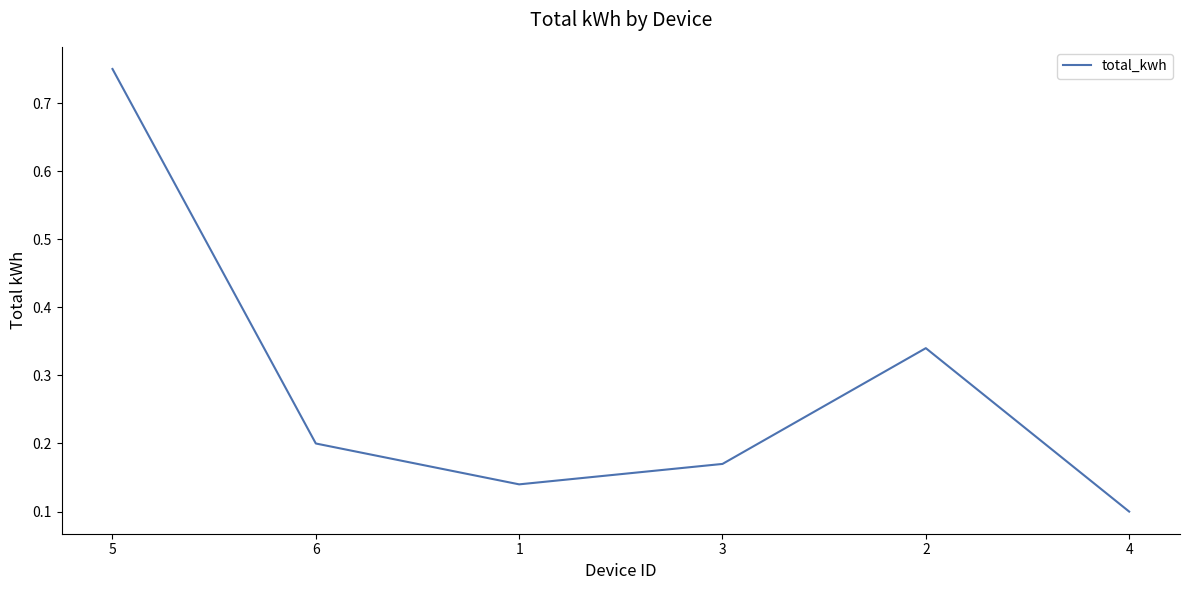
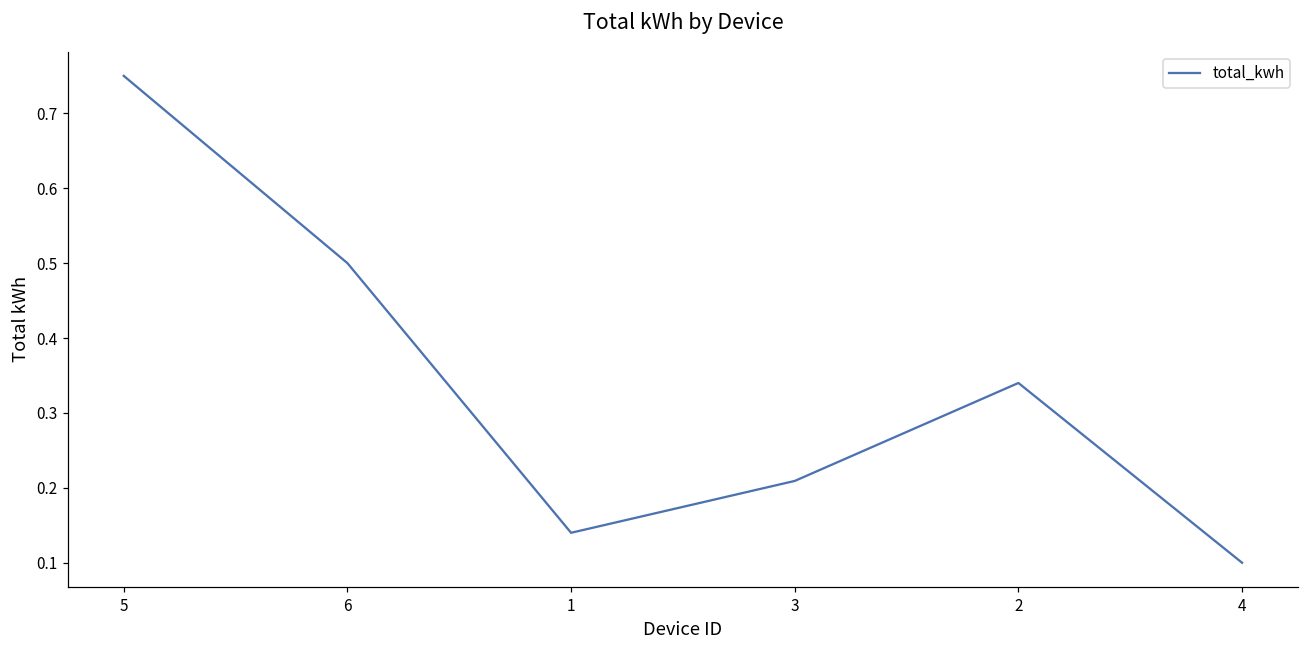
6: 0.2 -> 0.5
3: 0.17 -> 0.21
